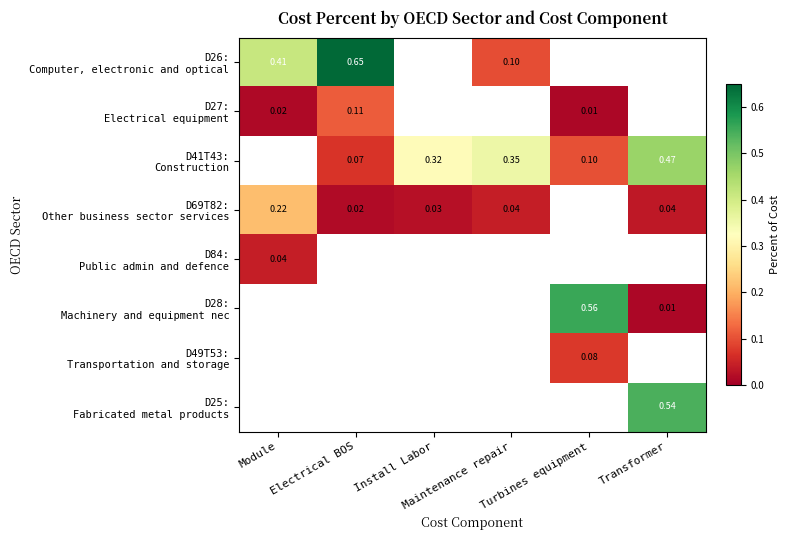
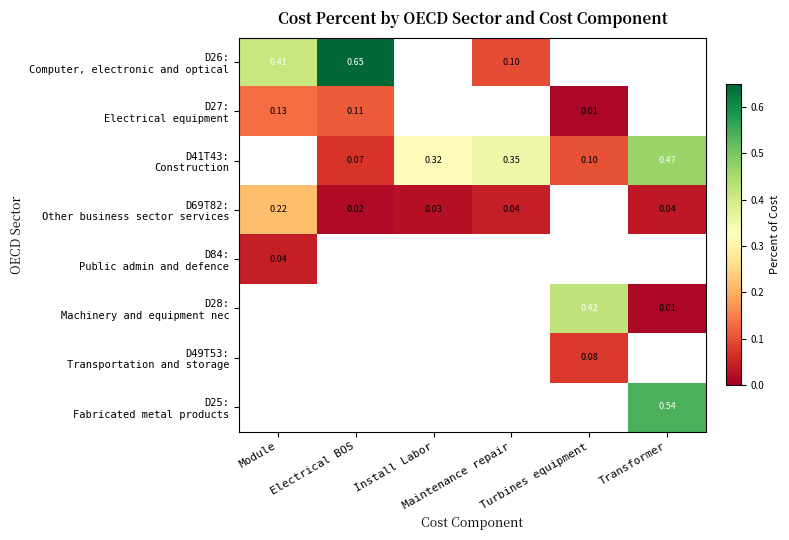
D27: Electrical equipment, Module: 0.02 -> 0.13
D28: Machinery and equipment nec, Turbines equipment: 0.56 -> 0.42
